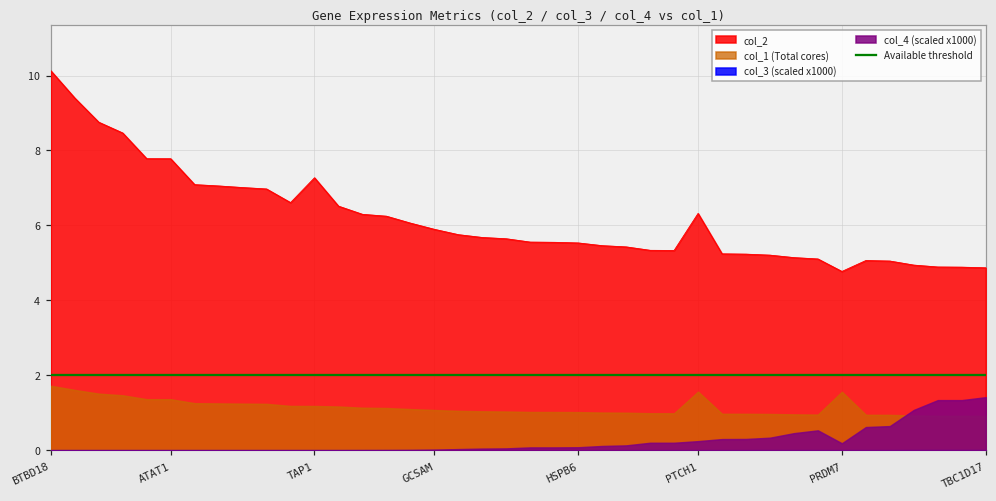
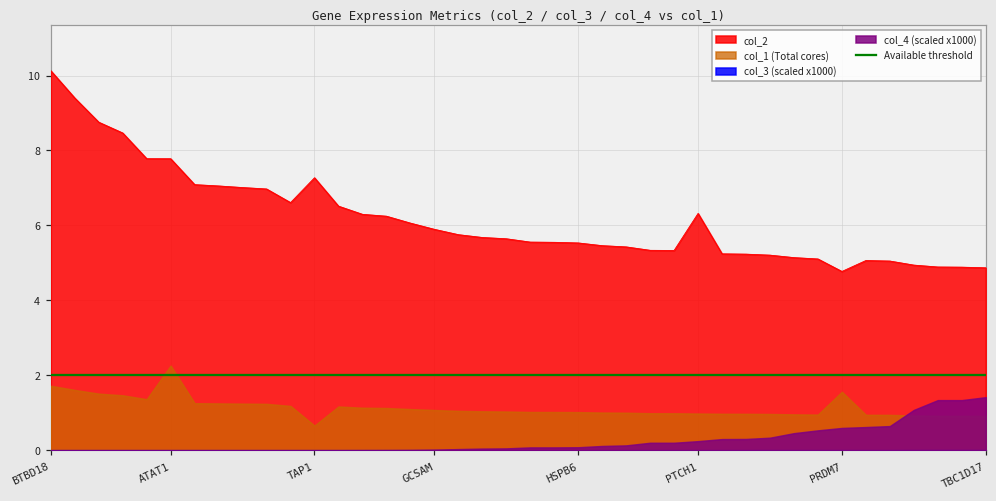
col_1 (Total cores), ATAT1: 1.4 -> 2.3
col_1 (Total cores), TAP1: 1.2 -> 0.7
col_1 (Total cores), PTCH1: 1.6 -> 1.0
col_4 (scaled x1000), PRDM7: 0.2 -> 0.6
